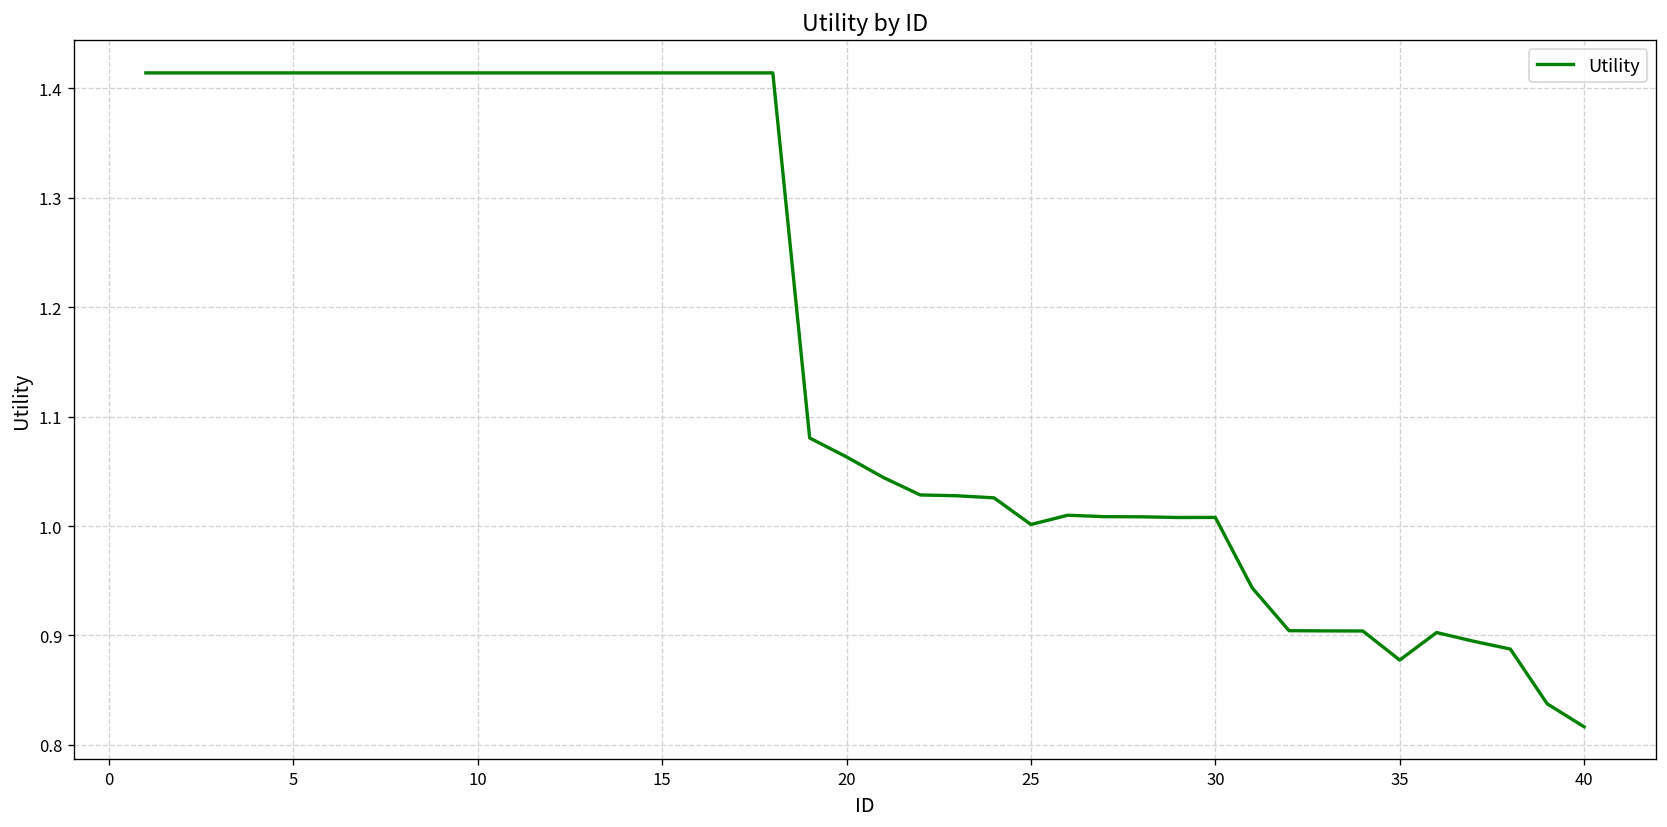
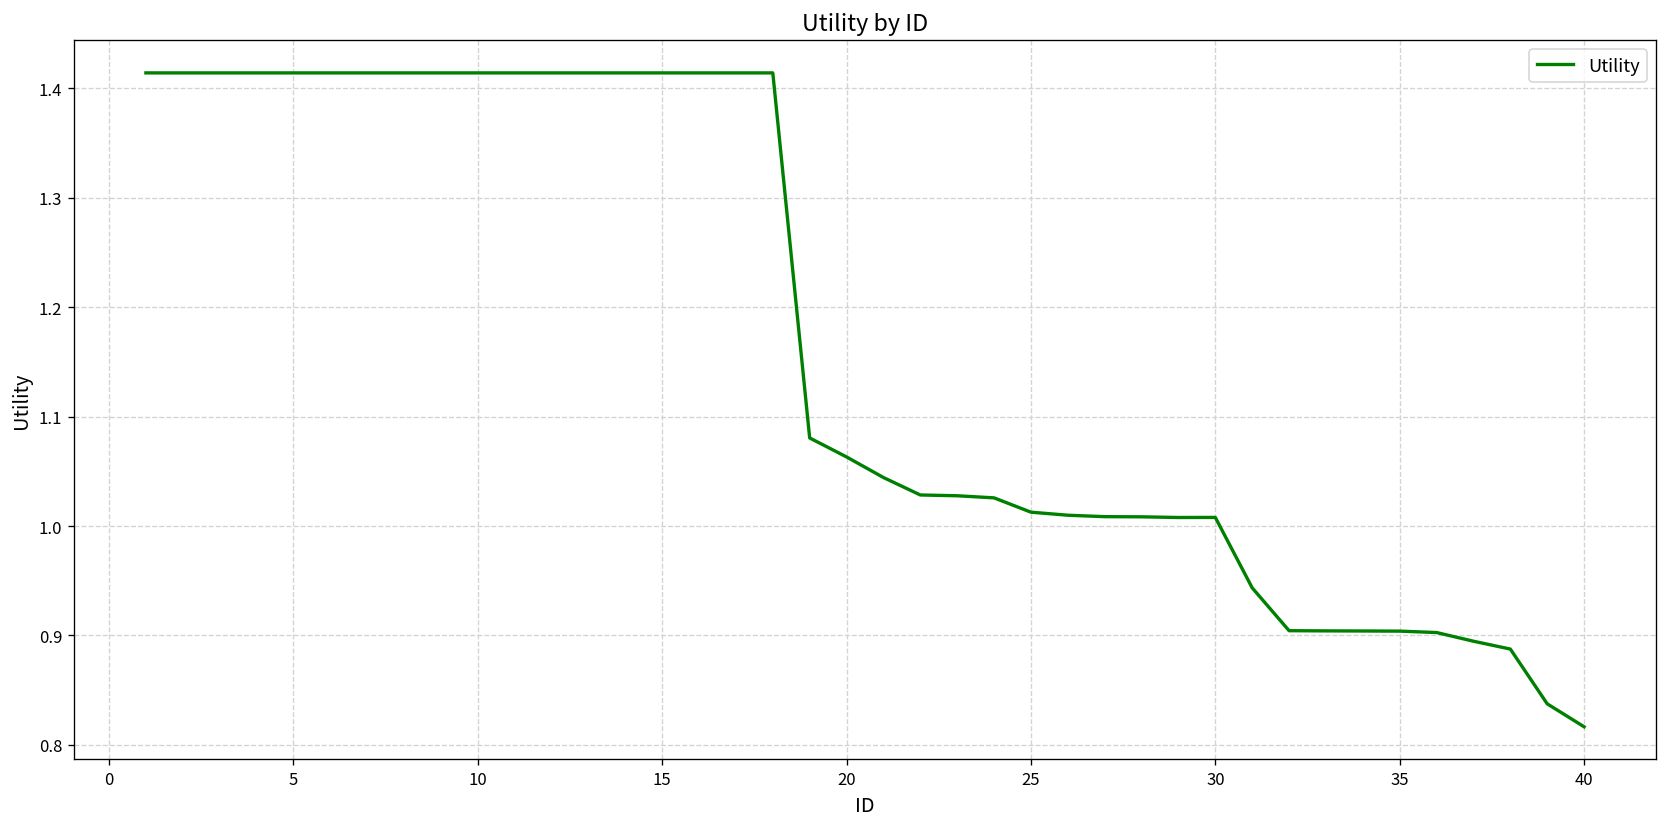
25: 1.00 -> 1.01
35: 0.88 -> 0.90
